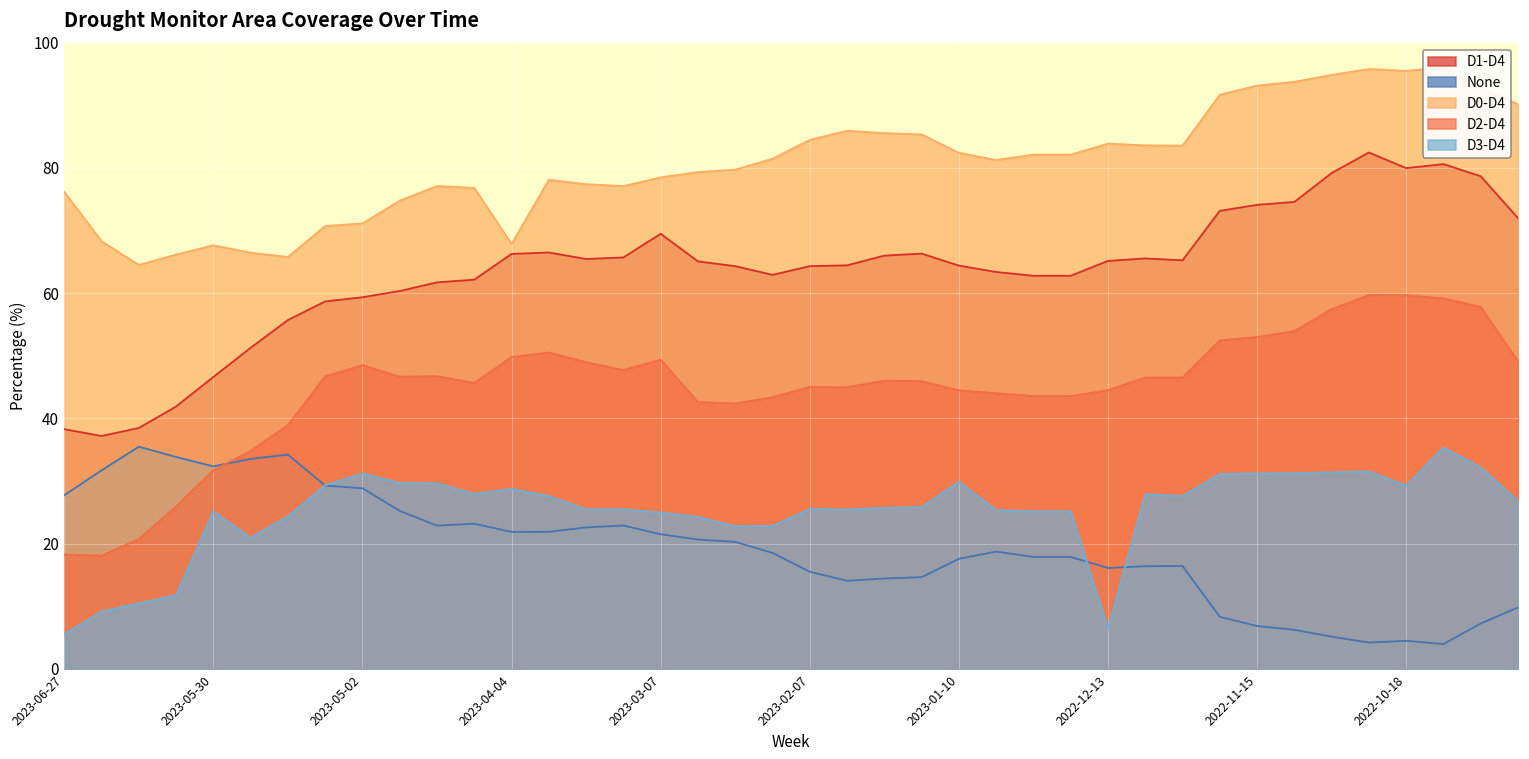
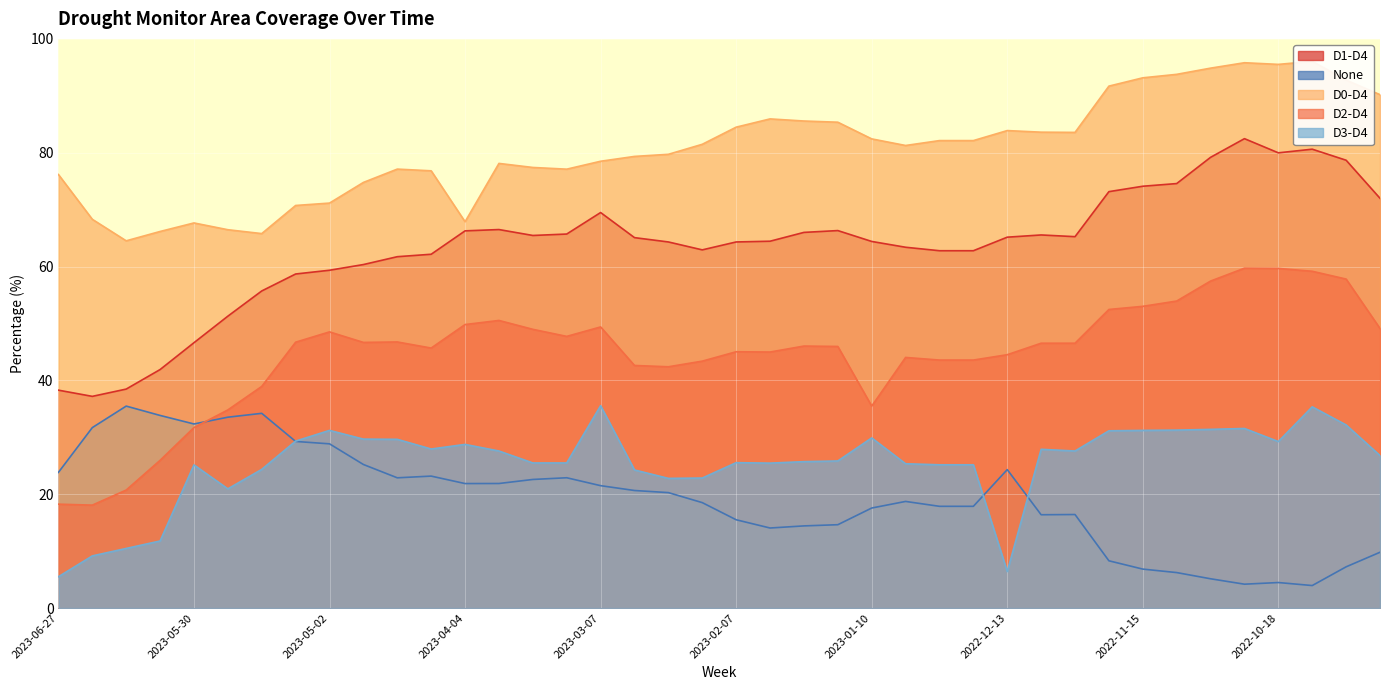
None, 2023-06-27: 28 -> 24
D3-D4, 2023-03-07: 25 -> 36
D2-D4, 2023-01-10: 44 -> 35
None, 2022-12-13: 16 -> 24
